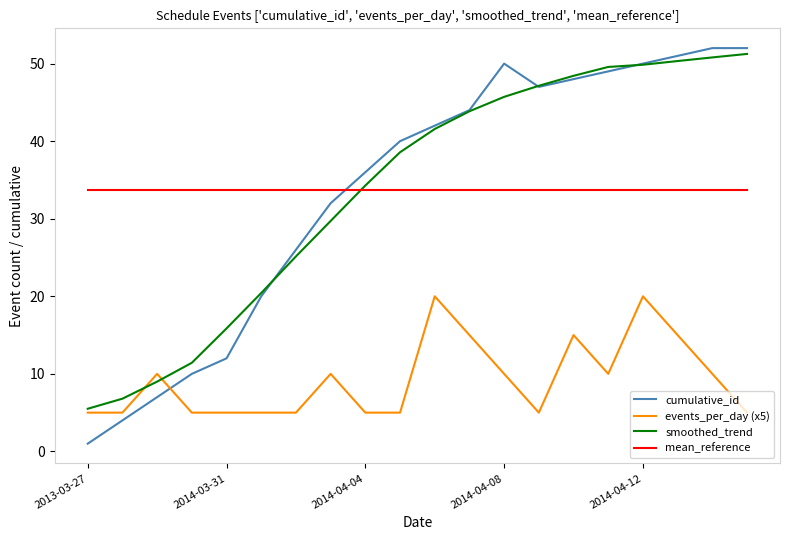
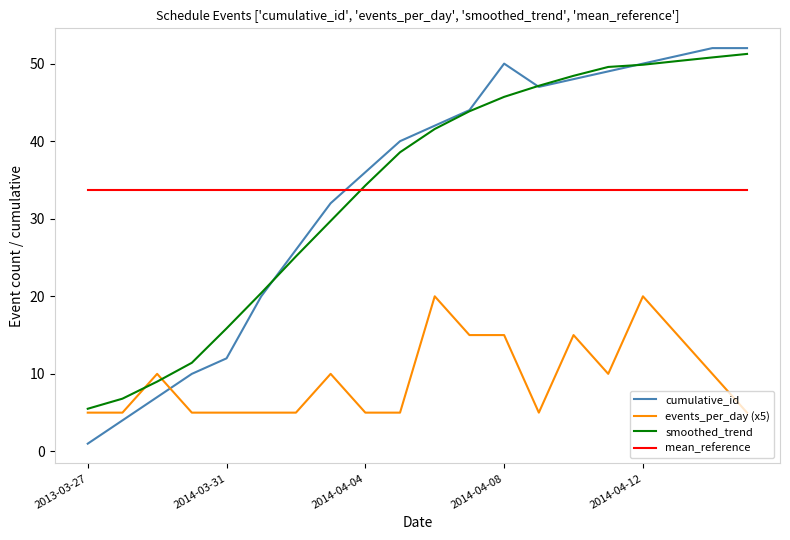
events_per_day (x5), 2014-04-08: 10 -> 15
